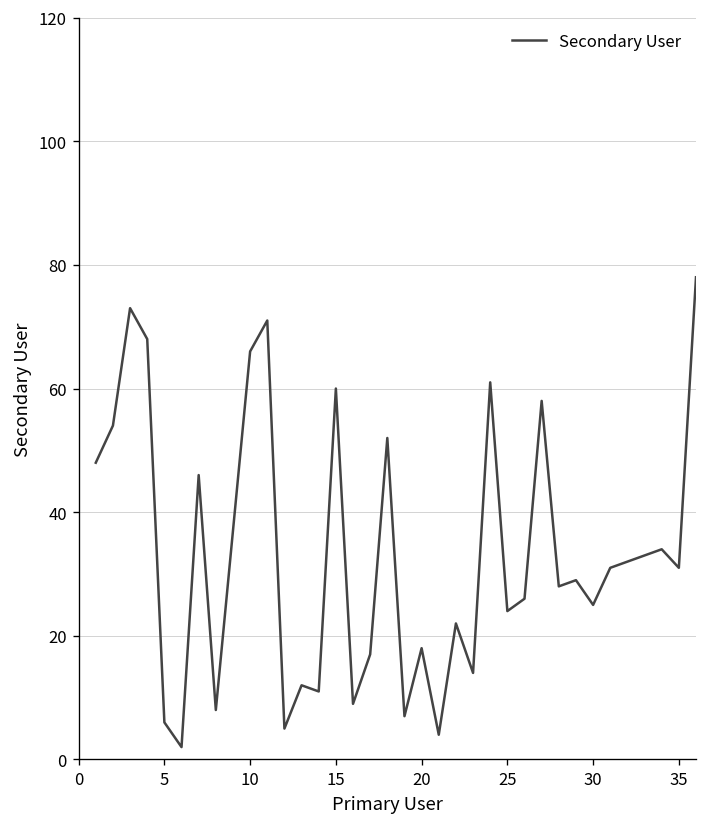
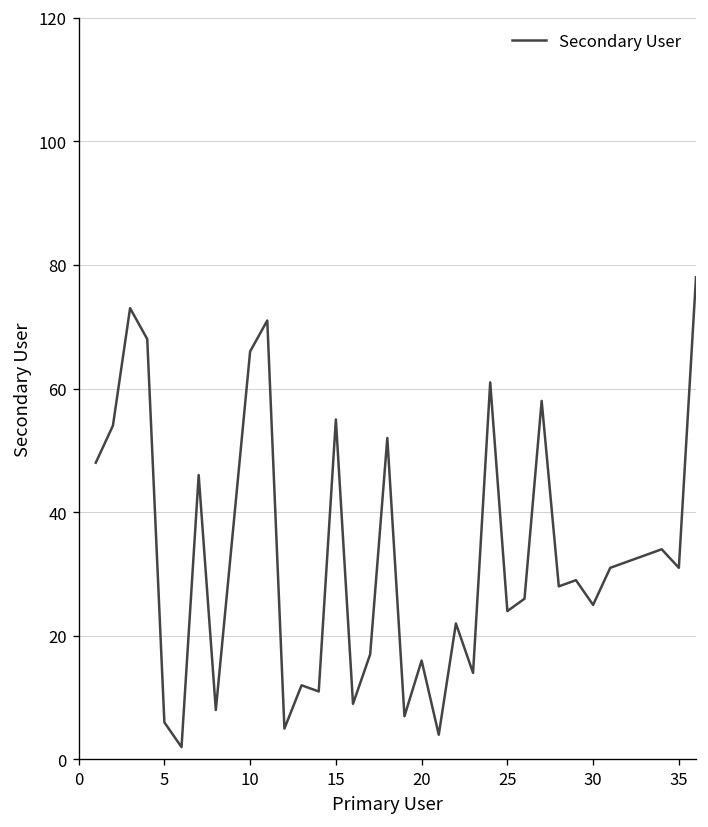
15: 60 -> 55
20: 18 -> 16
